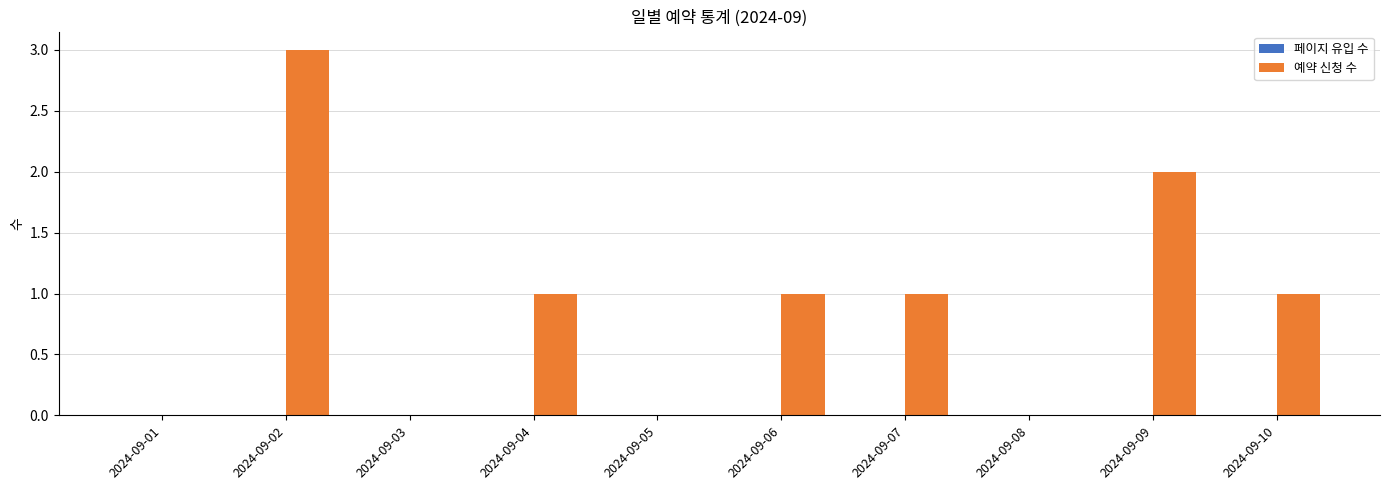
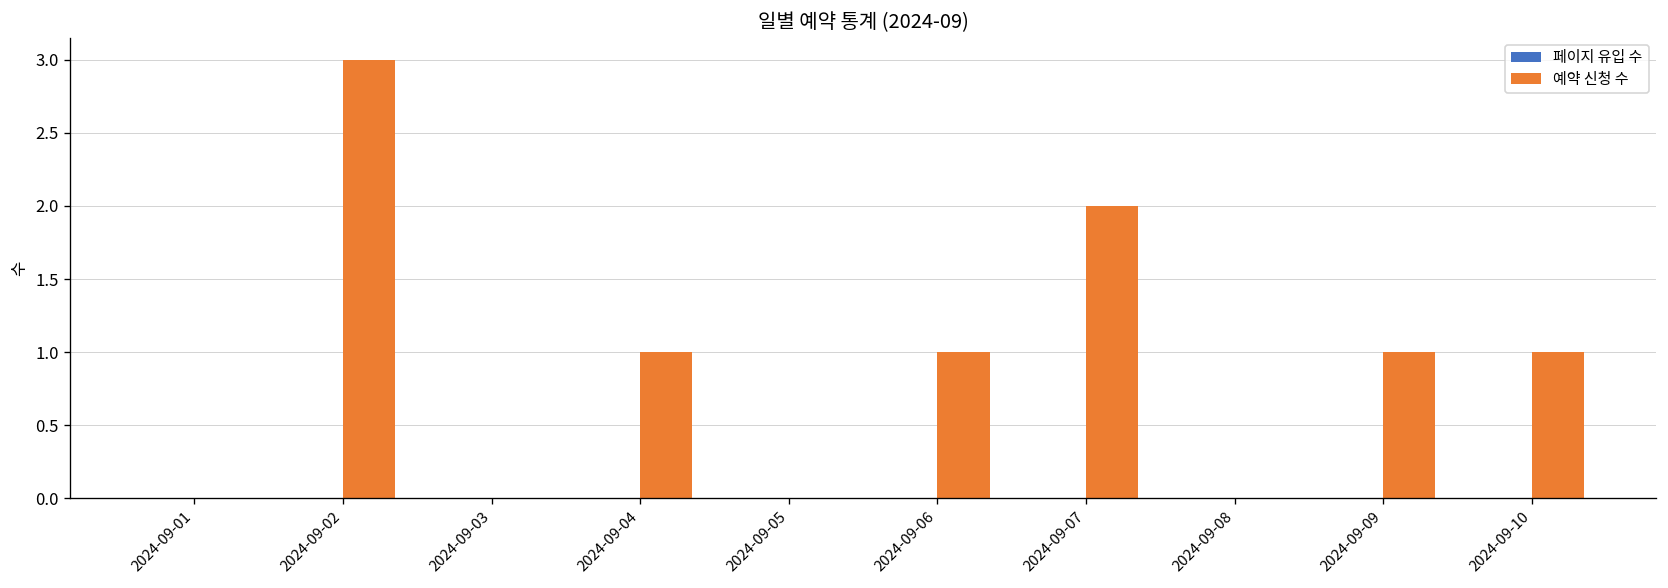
예약 신청 수, 2024-09-07: 1 -> 2
예약 신청 수, 2024-09-09: 2 -> 1
